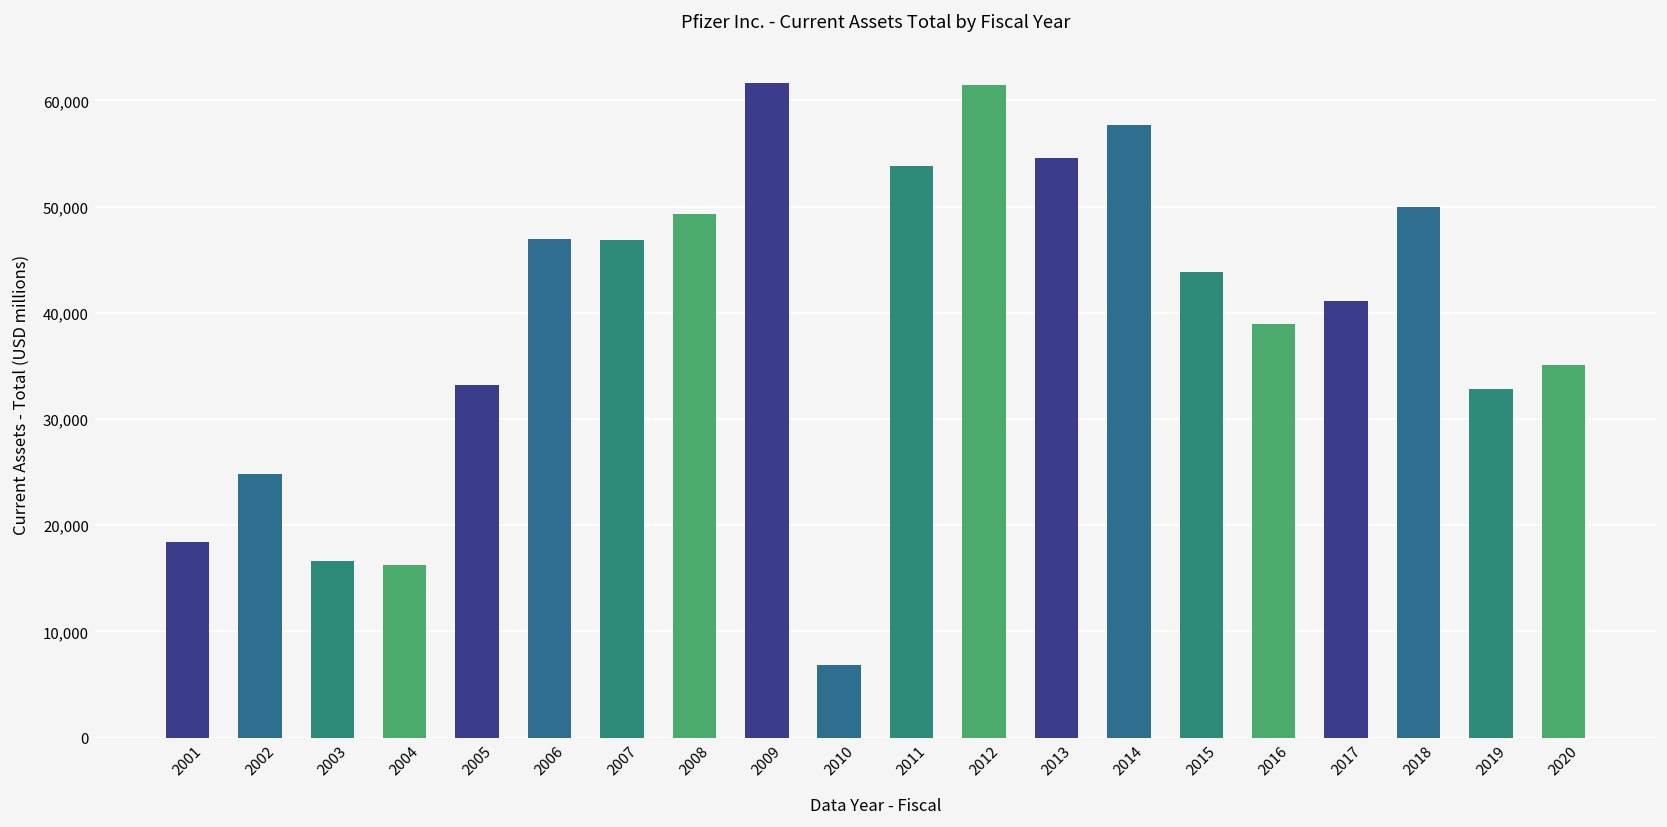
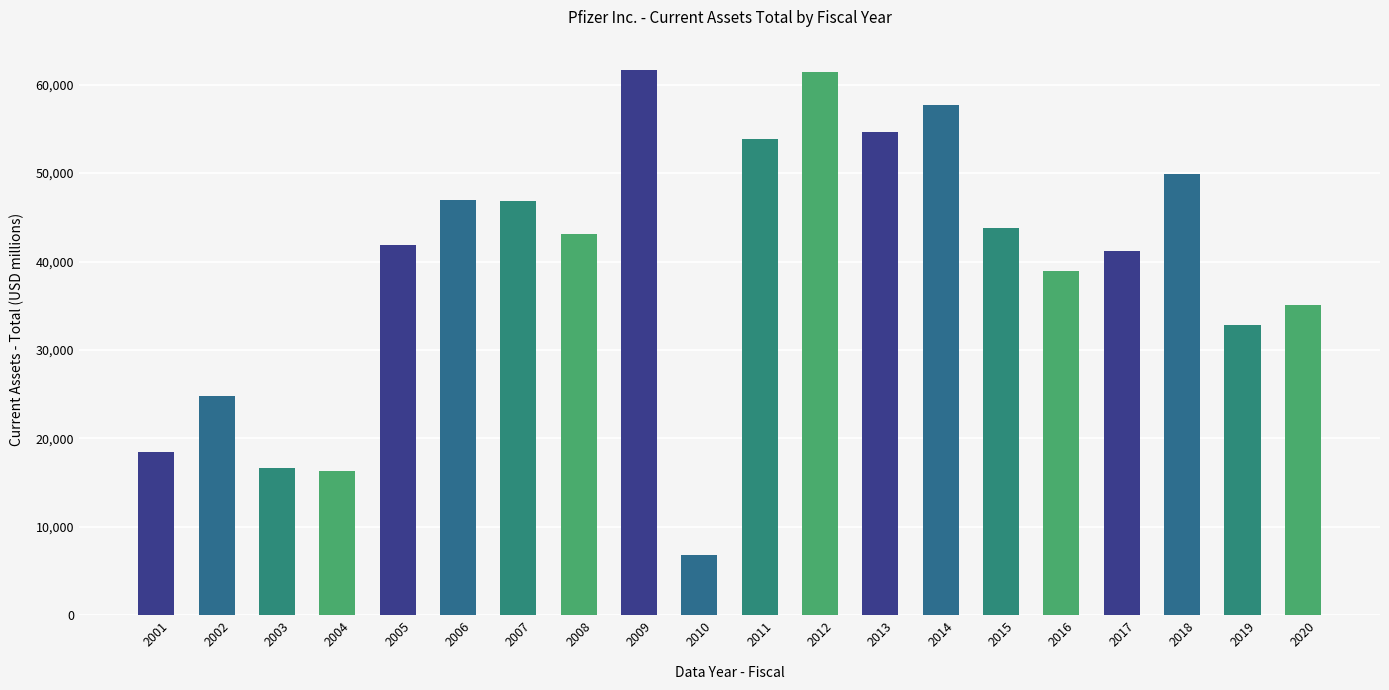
2005: 33,000 -> 42,000
2008: 49,000 -> 43,000
